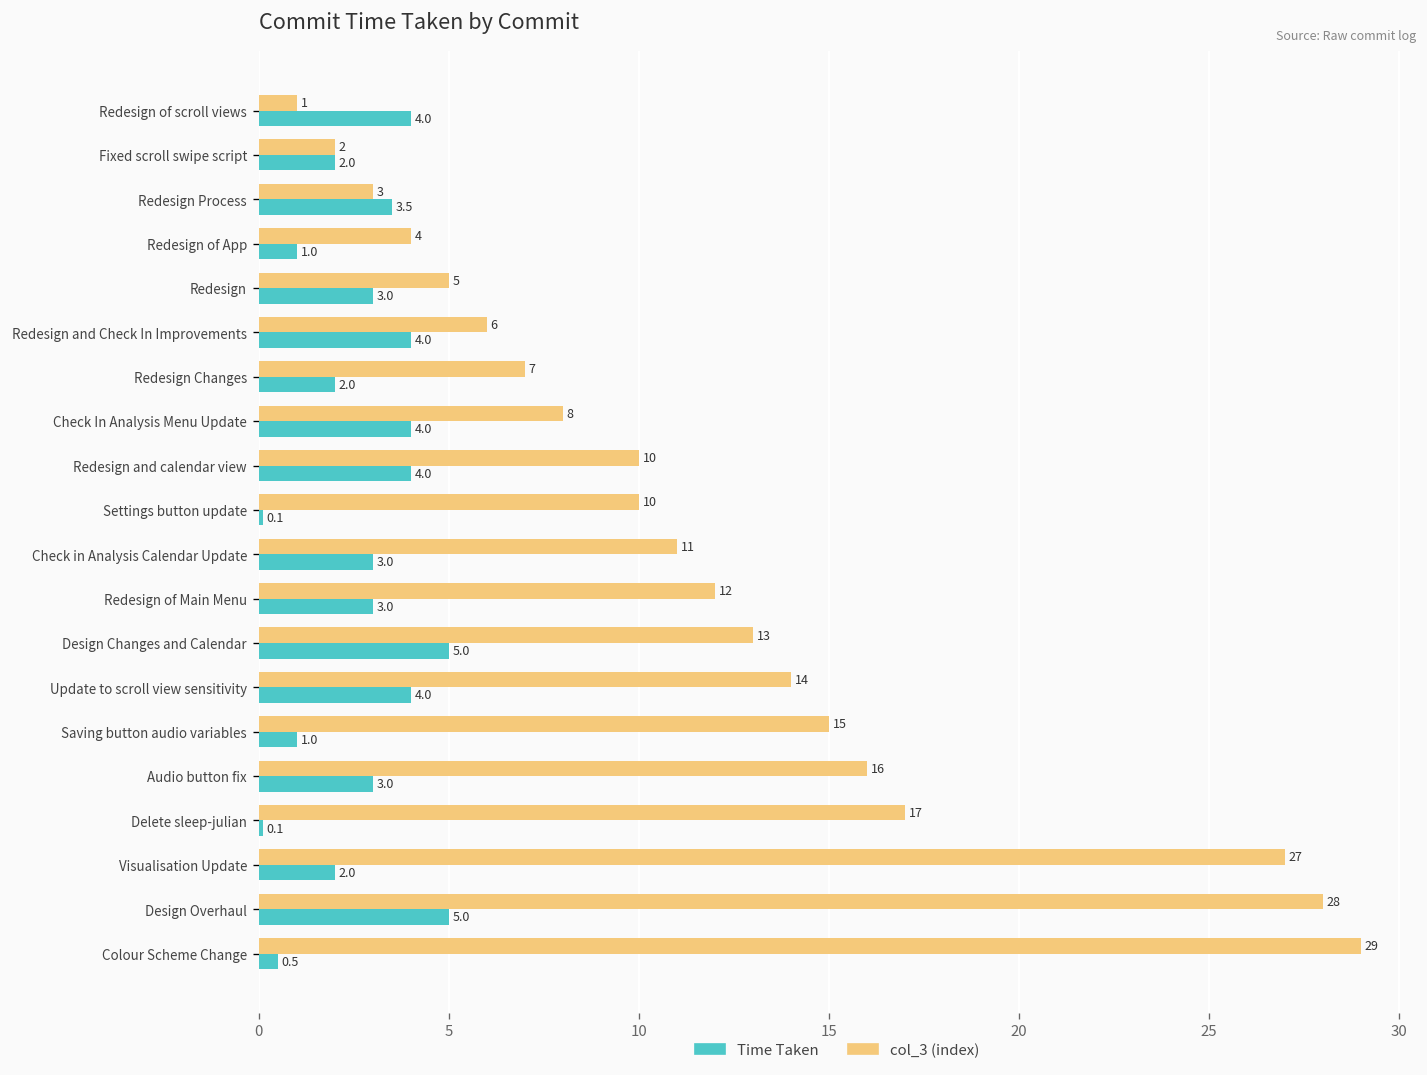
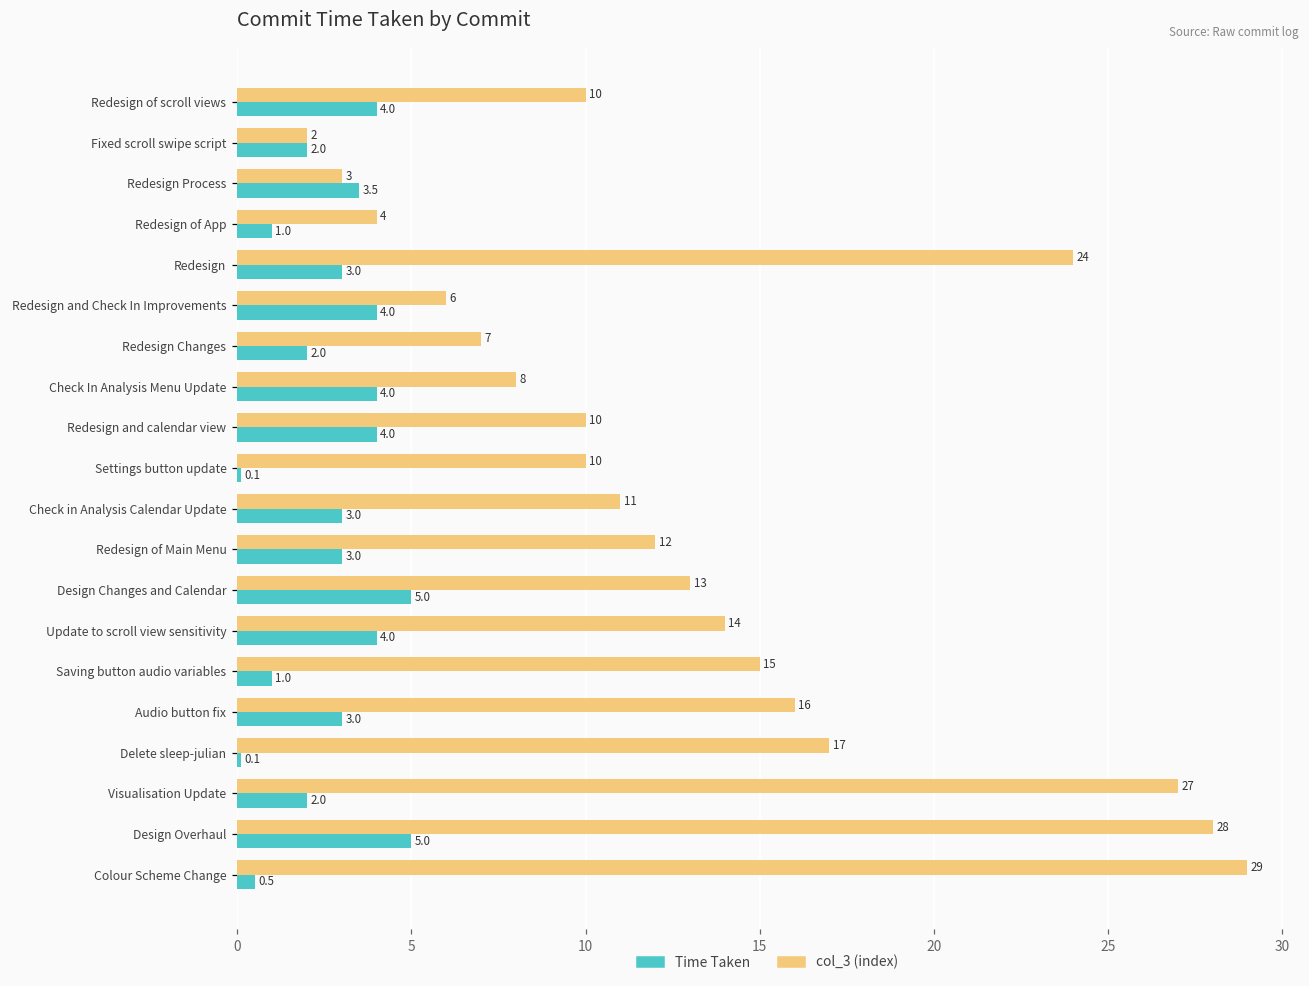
col_3 (index), Redesign of scroll views: 1 -> 10
col_3 (index), Redesign: 5 -> 24
